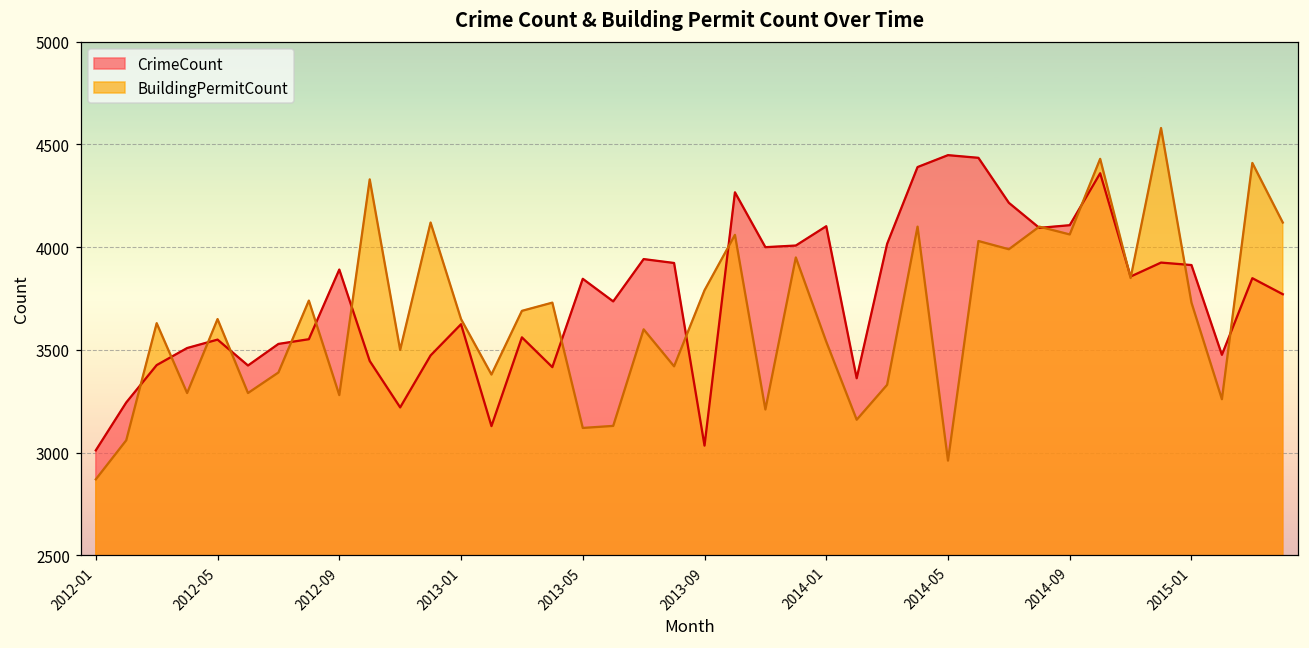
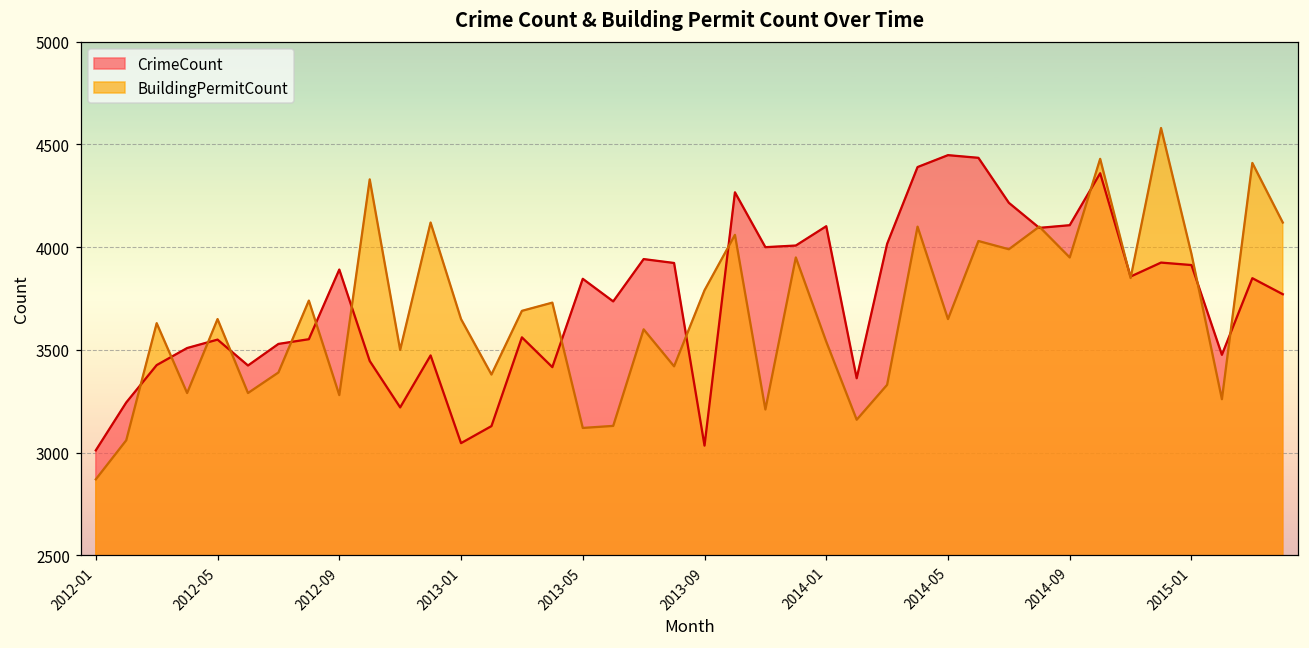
CrimeCount, 2013-01: 3630 -> 3050
BuildingPermitCount, 2014-05: 2960 -> 3650
BuildingPermitCount, 2014-09: 4060 -> 3950
BuildingPermitCount, 2015-01: 3730 -> 3970
